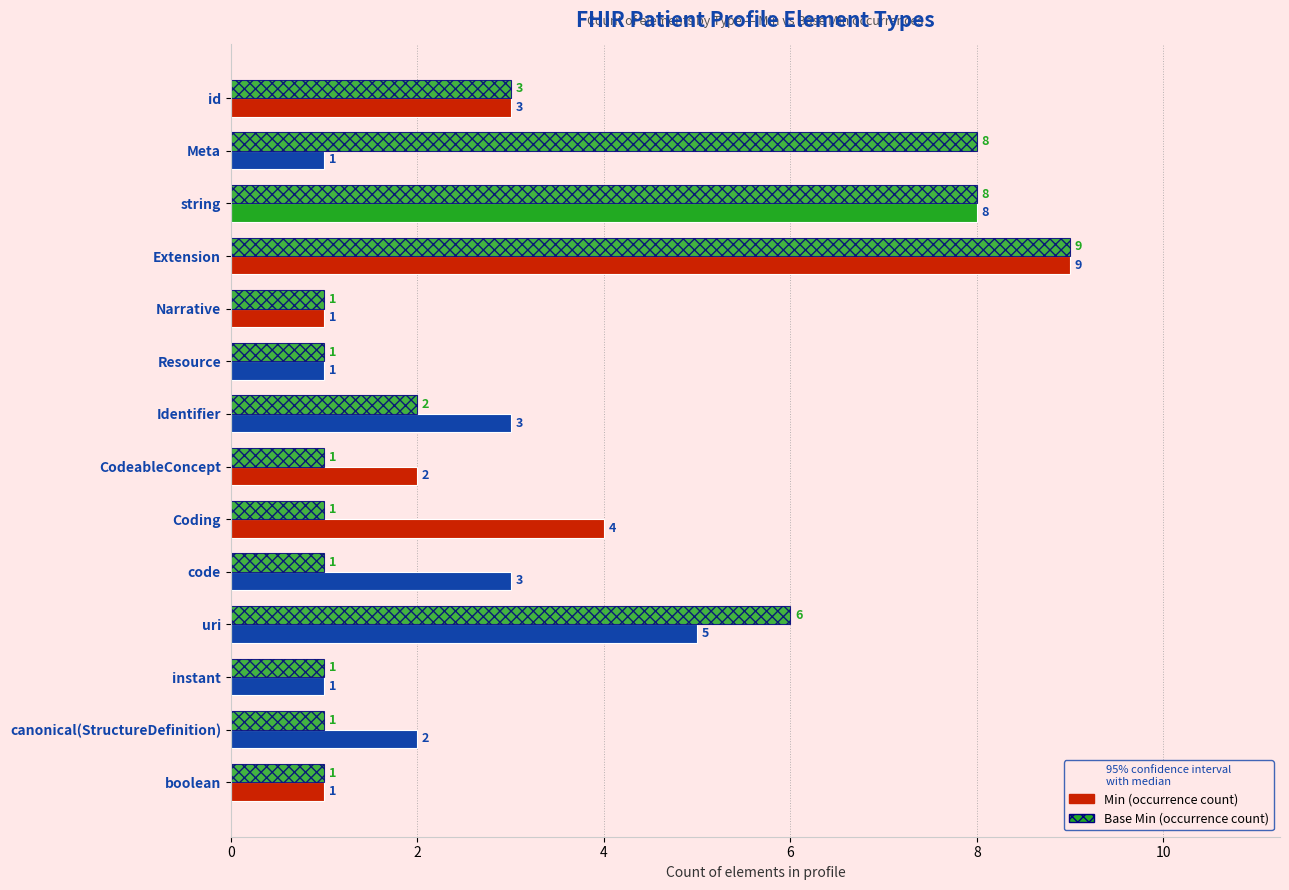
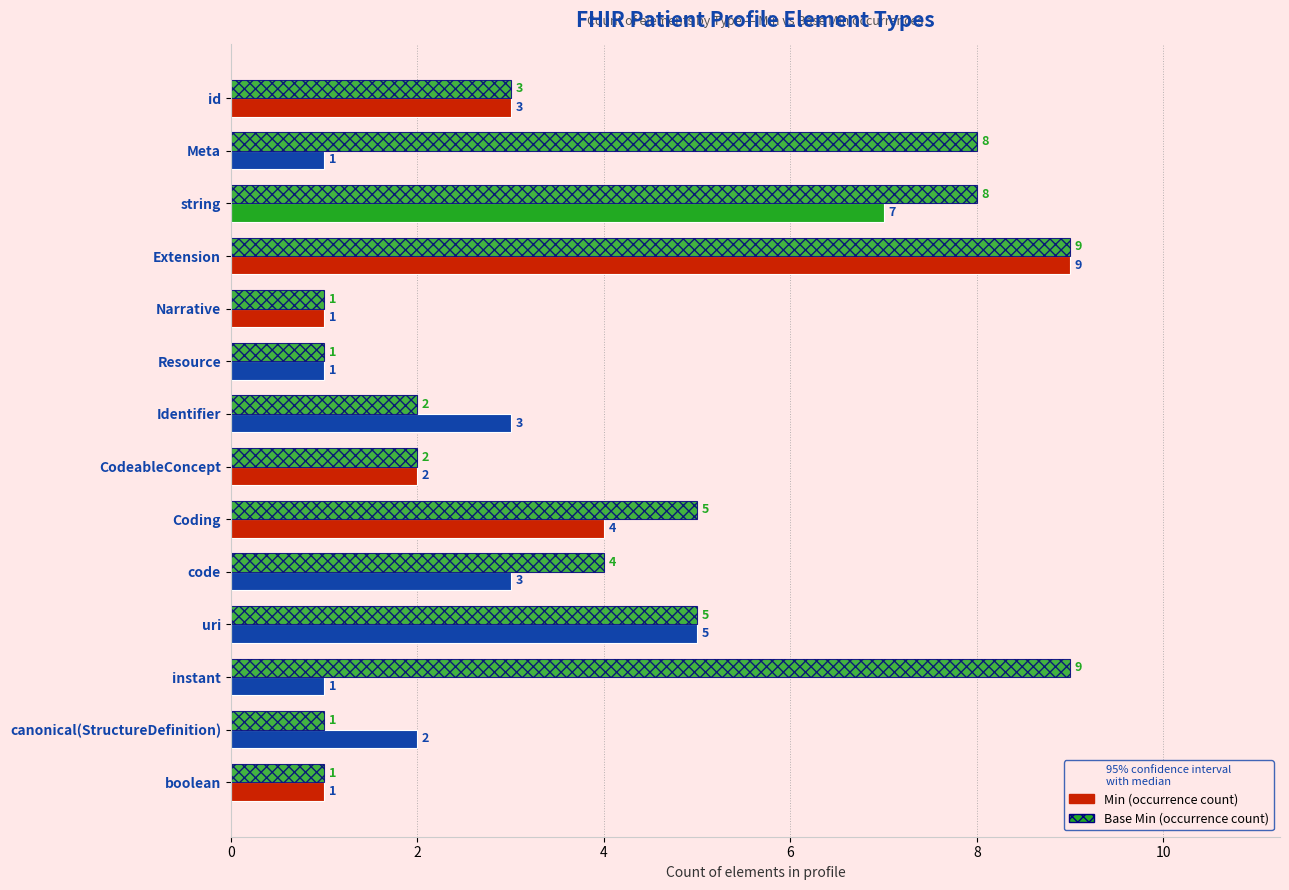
Min (occurrence count), string: 8 -> 7
Base Min (occurrence count), CodeableConcept: 1 -> 2
Base Min (occurrence count), Coding: 1 -> 5
Base Min (occurrence count), code: 1 -> 4
Base Min (occurrence count), uri: 6 -> 5
Base Min (occurrence count), instant: 1 -> 9
